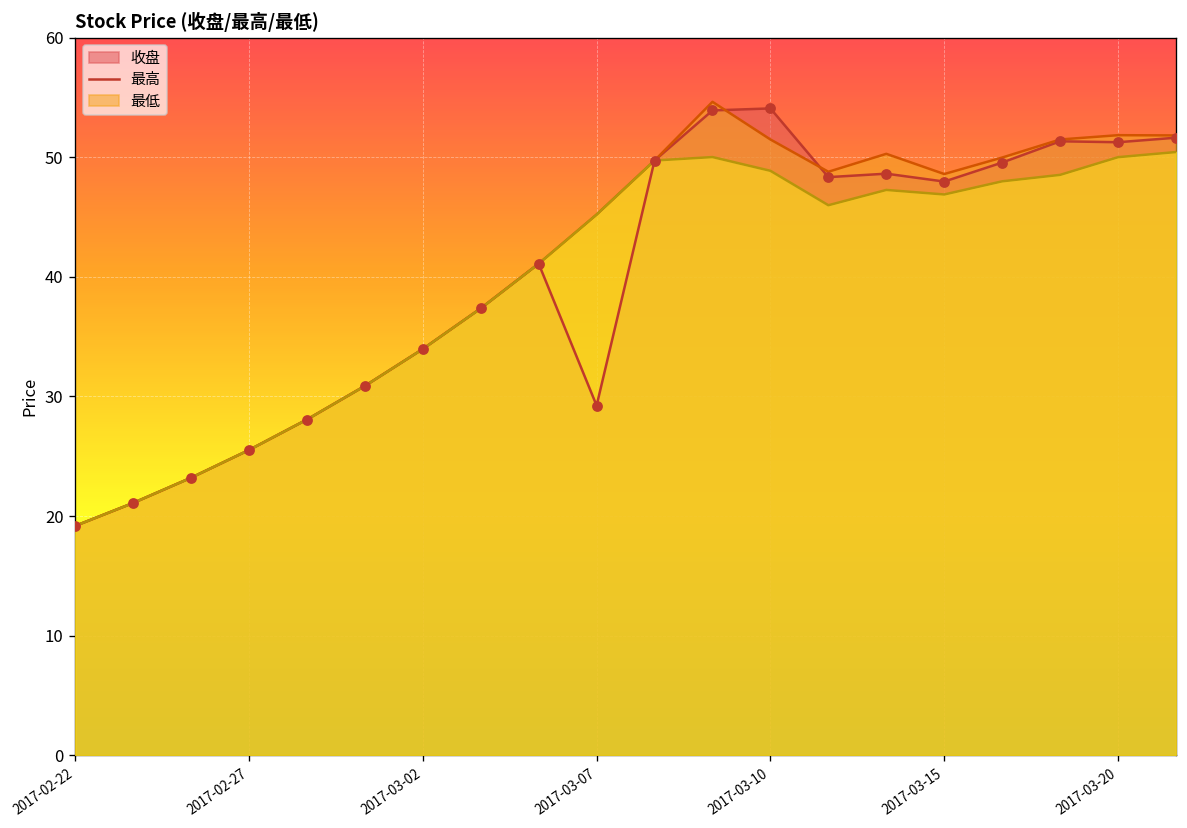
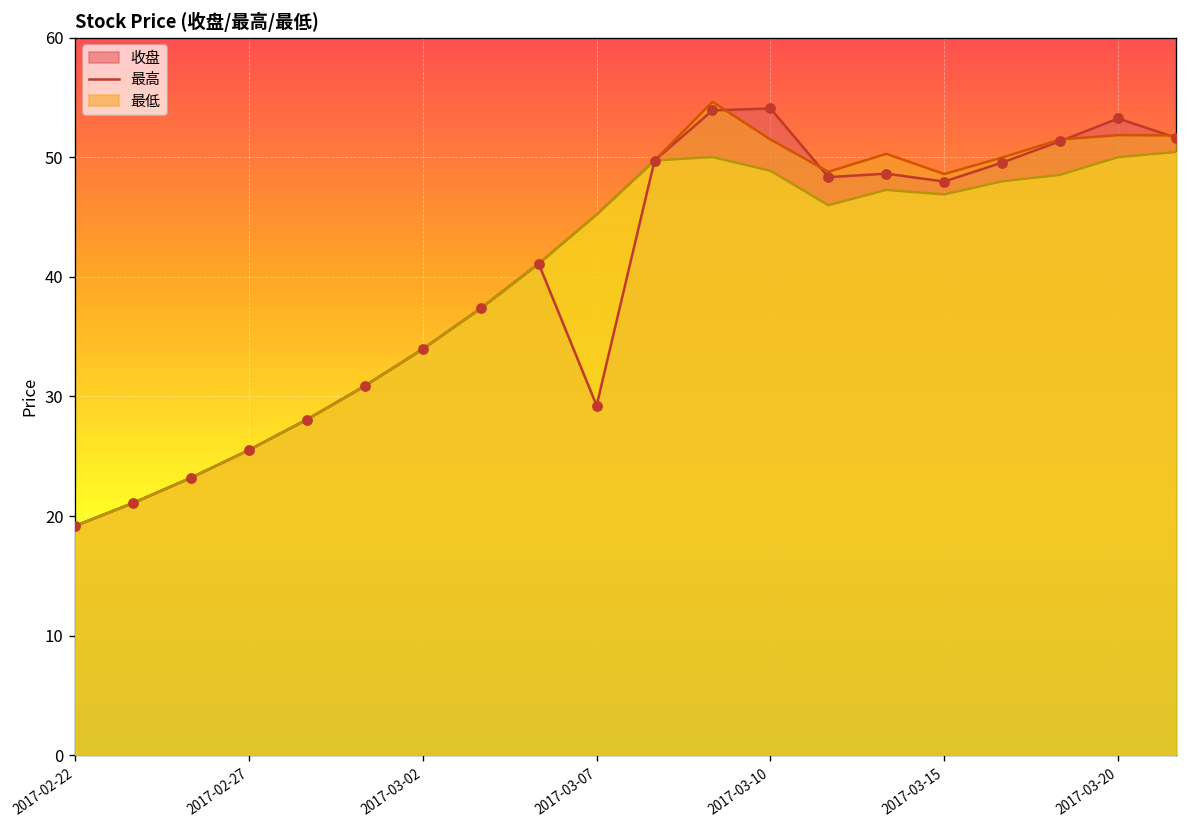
收盘, 2017-03-20: 51 -> 53
